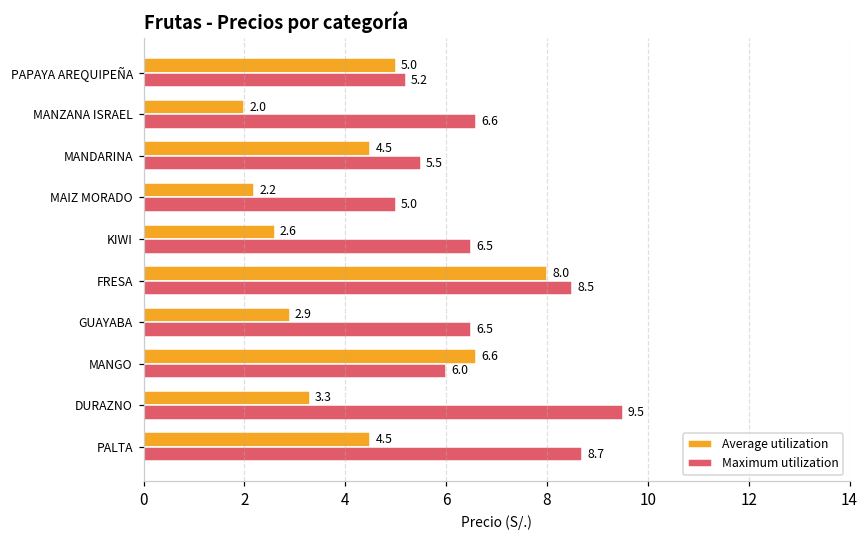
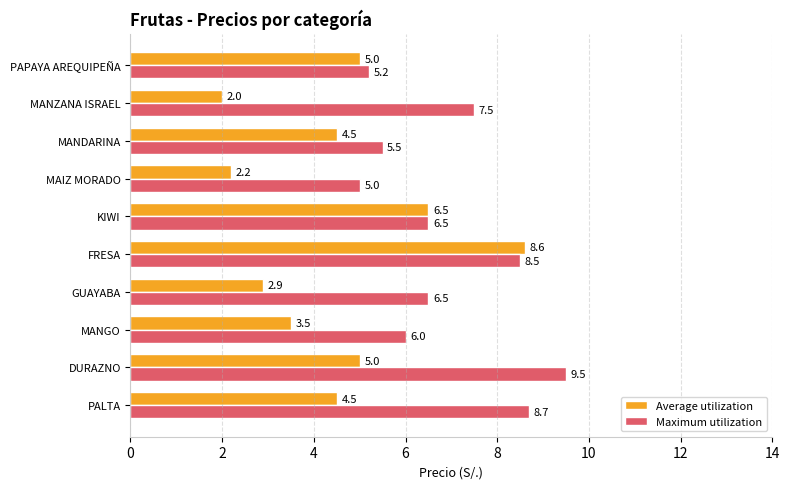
Maximum utilization, MANZANA ISRAEL: 6.6 -> 7.5
Average utilization, KIWI: 2.6 -> 6.5
Average utilization, FRESA: 8.0 -> 8.6
Average utilization, MANGO: 6.6 -> 3.5
Average utilization, DURAZNO: 3.3 -> 5.0
